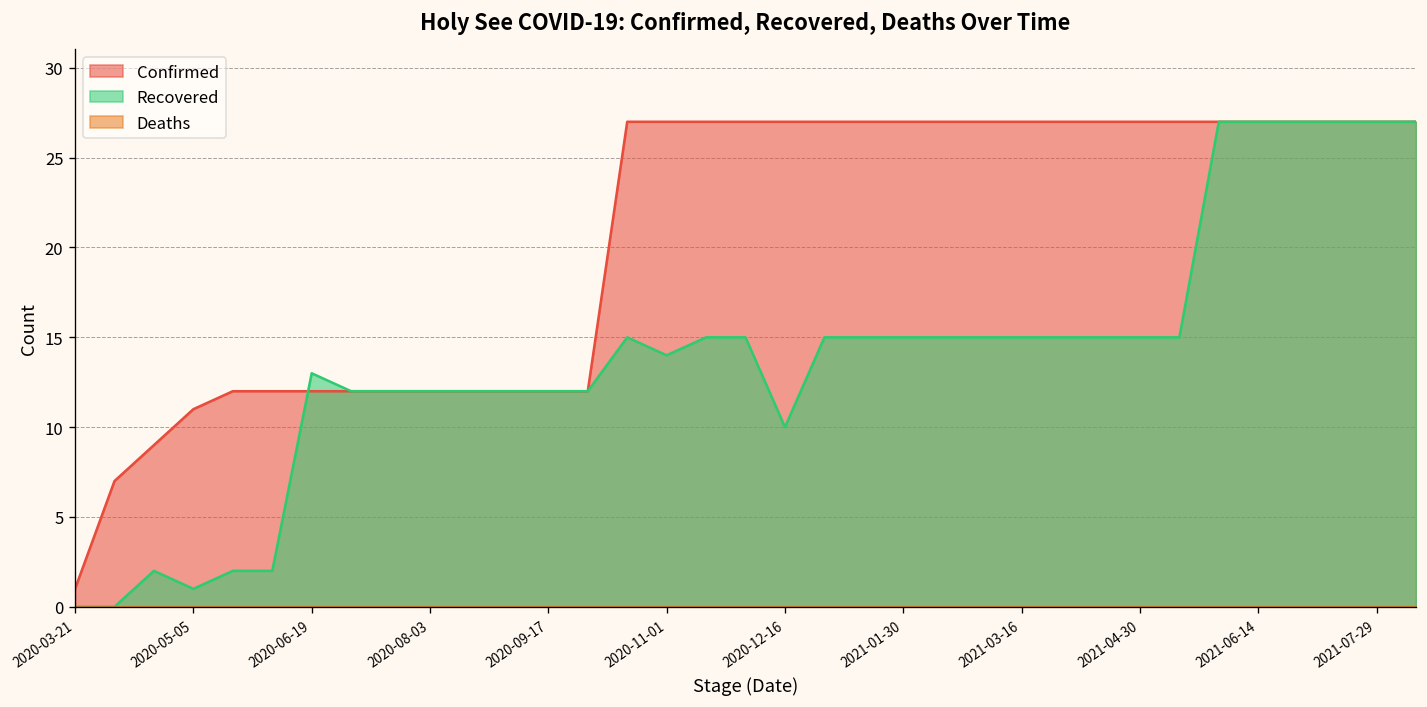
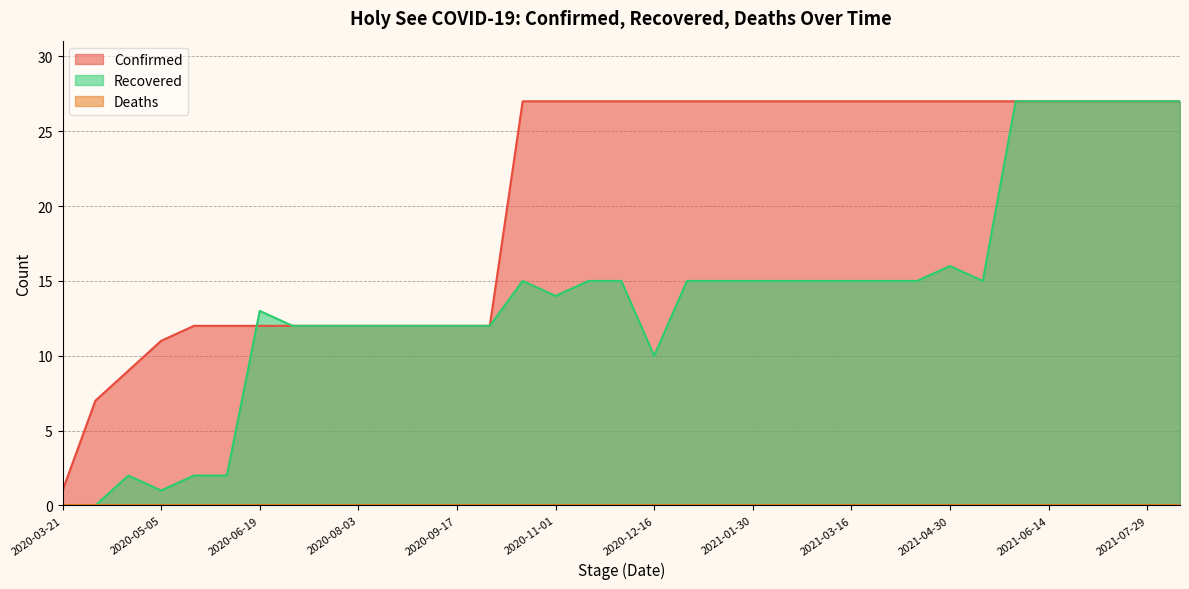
Recovered, 2021-04-30: 15 -> 16
